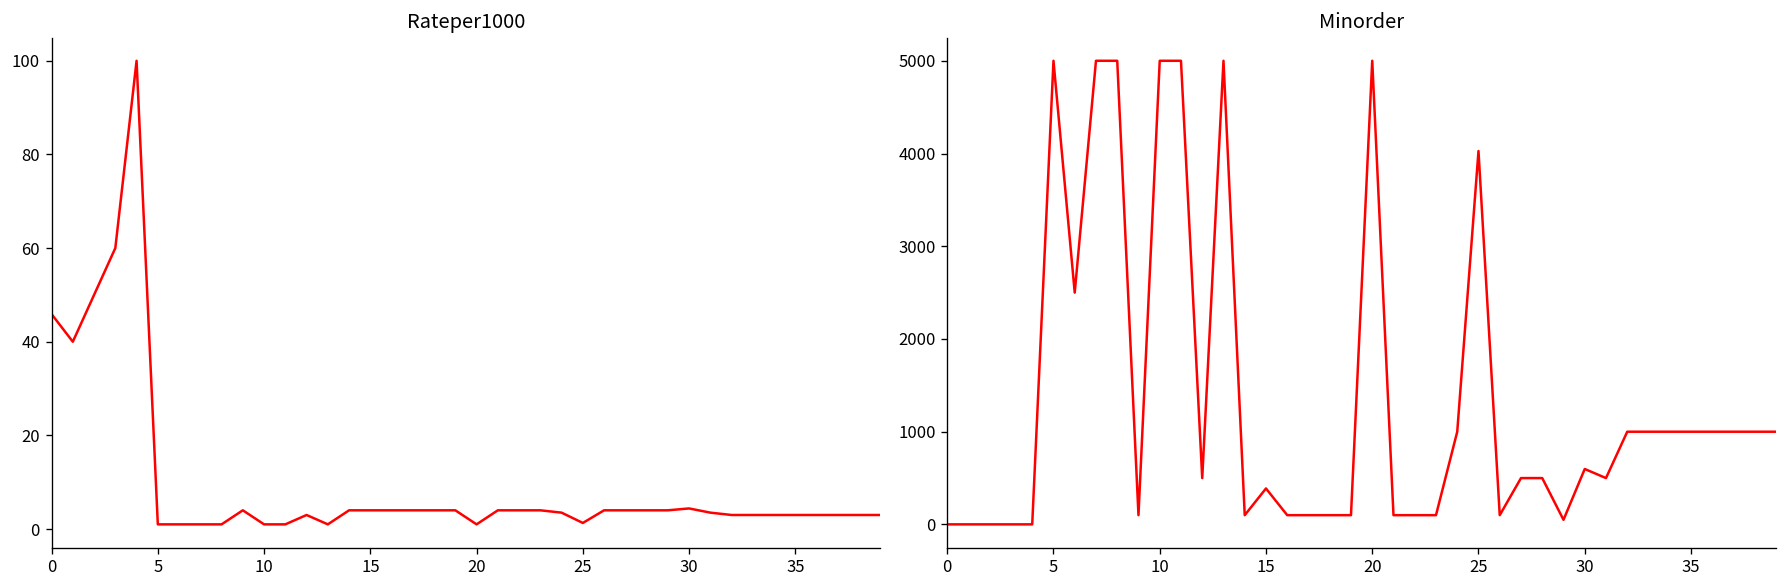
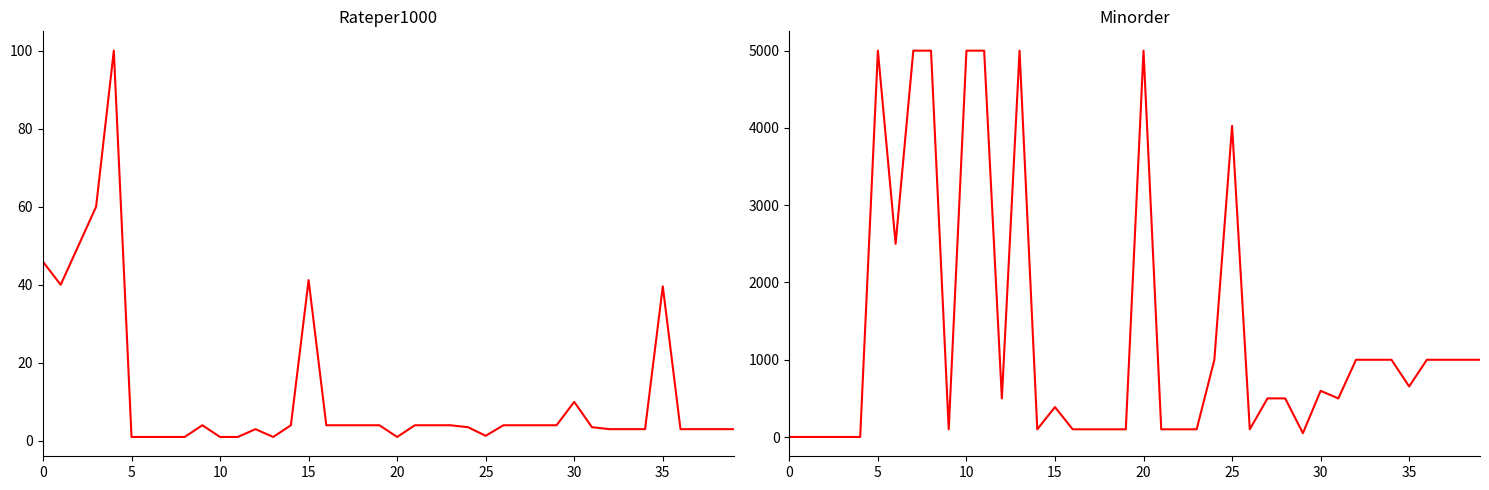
Rateper1000, 15: 4 -> 41
Rateper1000, 30: 4 -> 10
Rateper1000, 35: 3 -> 40
Minorder, 35: 1000 -> 700
